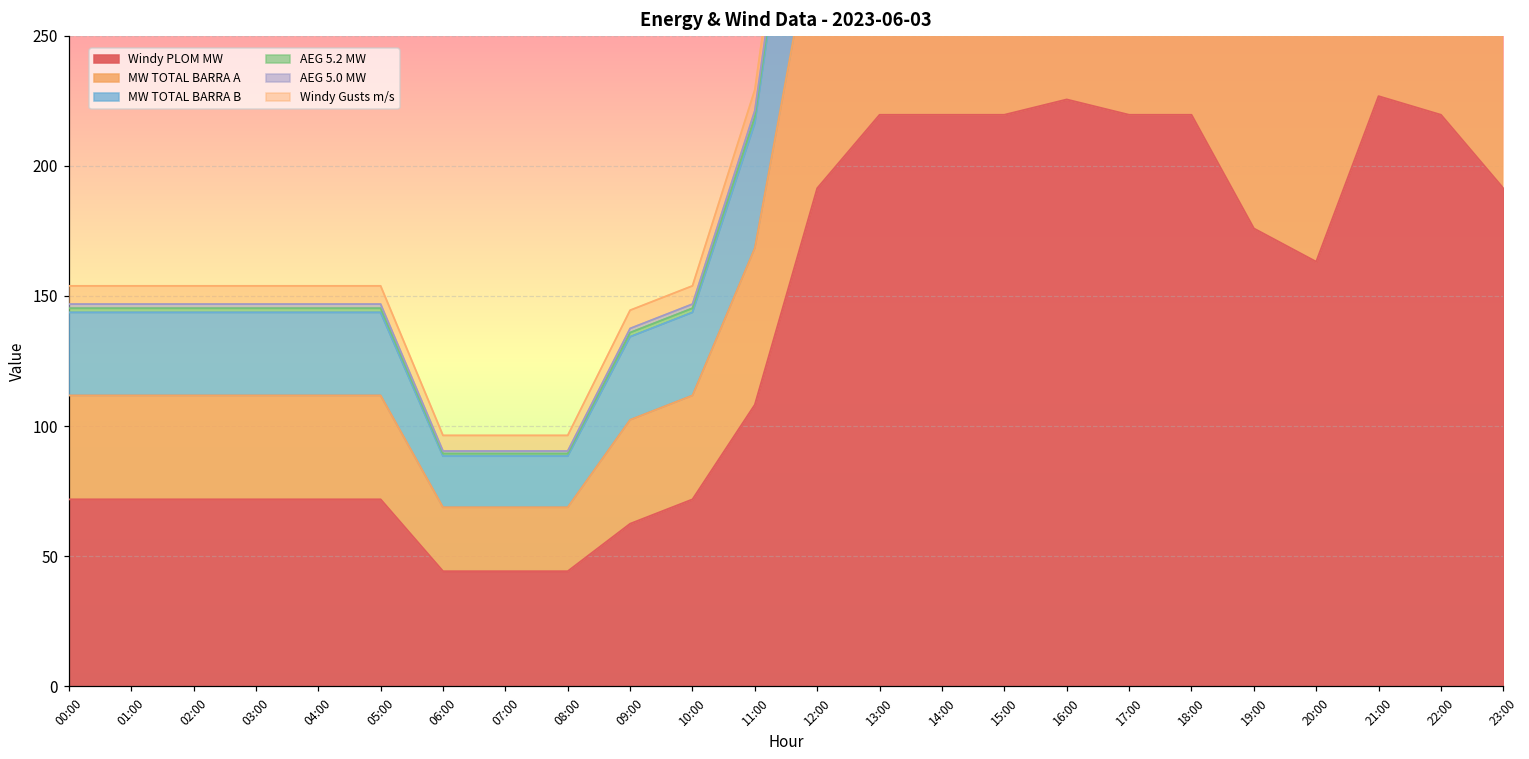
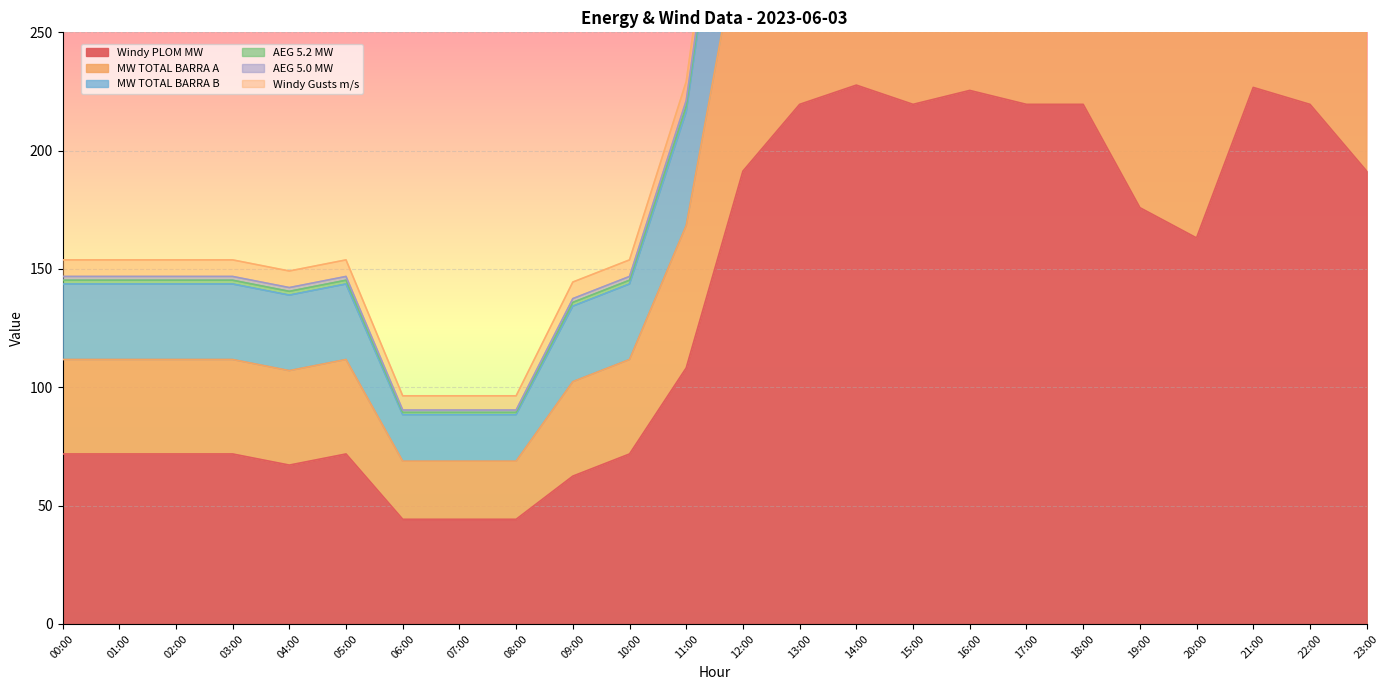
Windy PLOM MW, 04:00: 72 -> 67
Windy PLOM MW, 14:00: 220 -> 228
